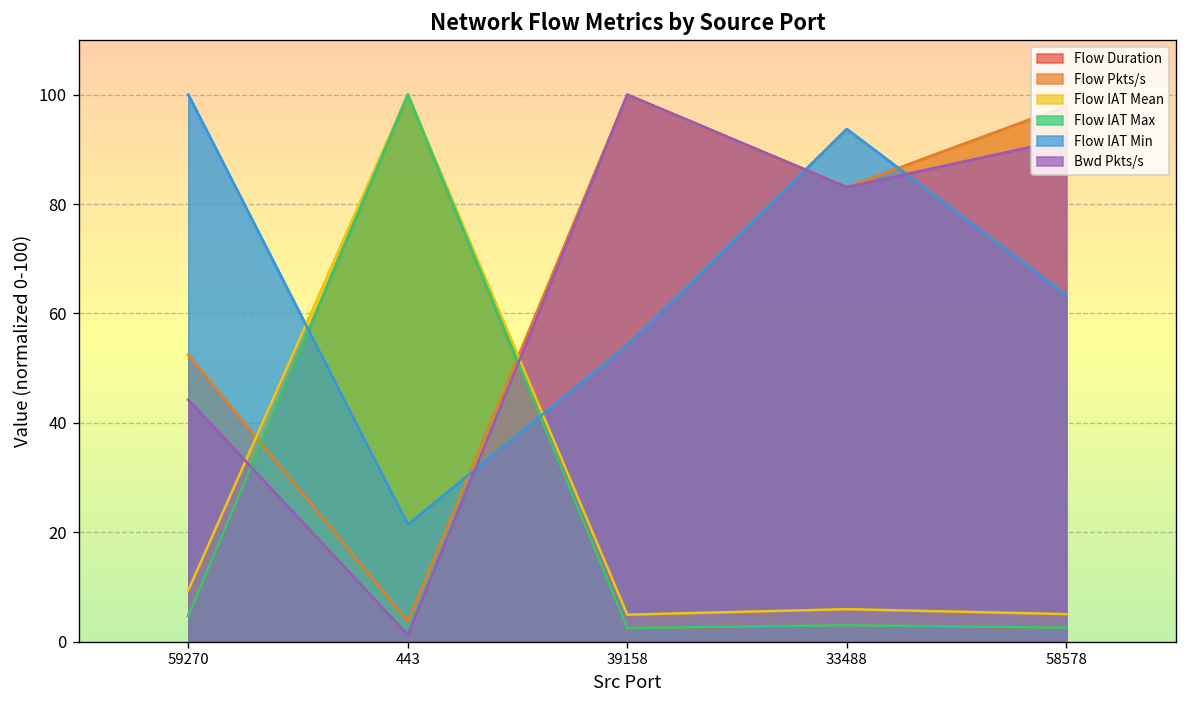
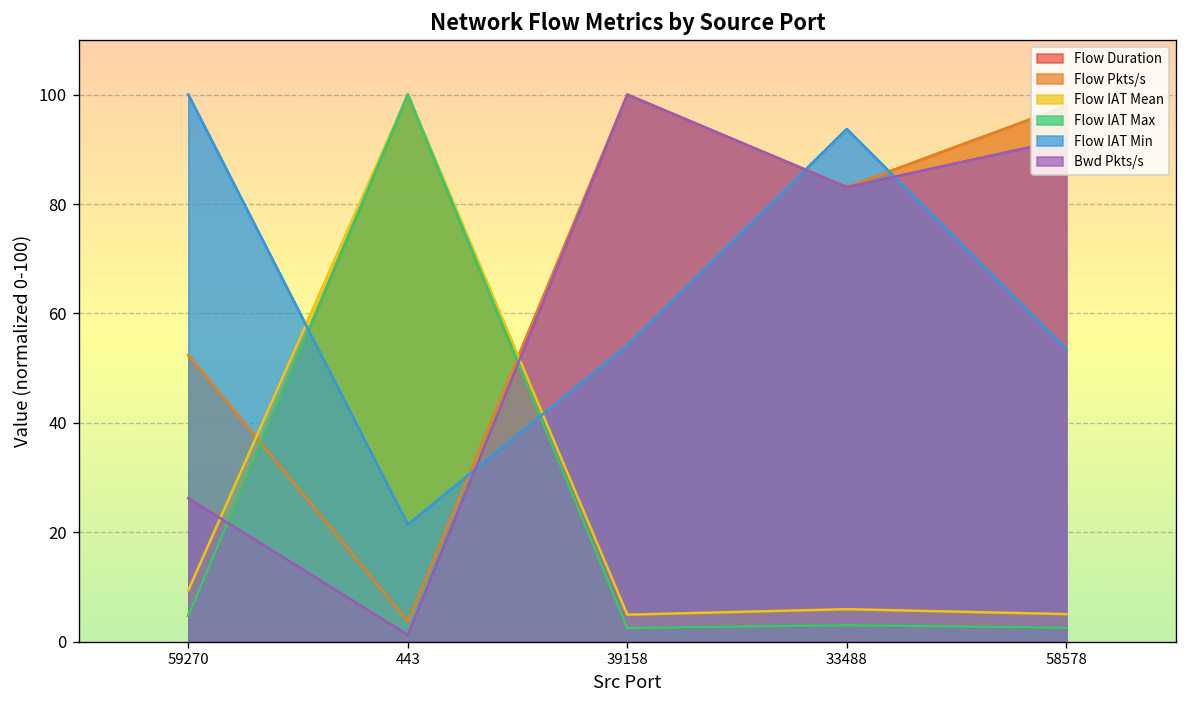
Bwd Pkts/s, 59270: 44 -> 26
Flow IAT Min, 58578: 63 -> 54
